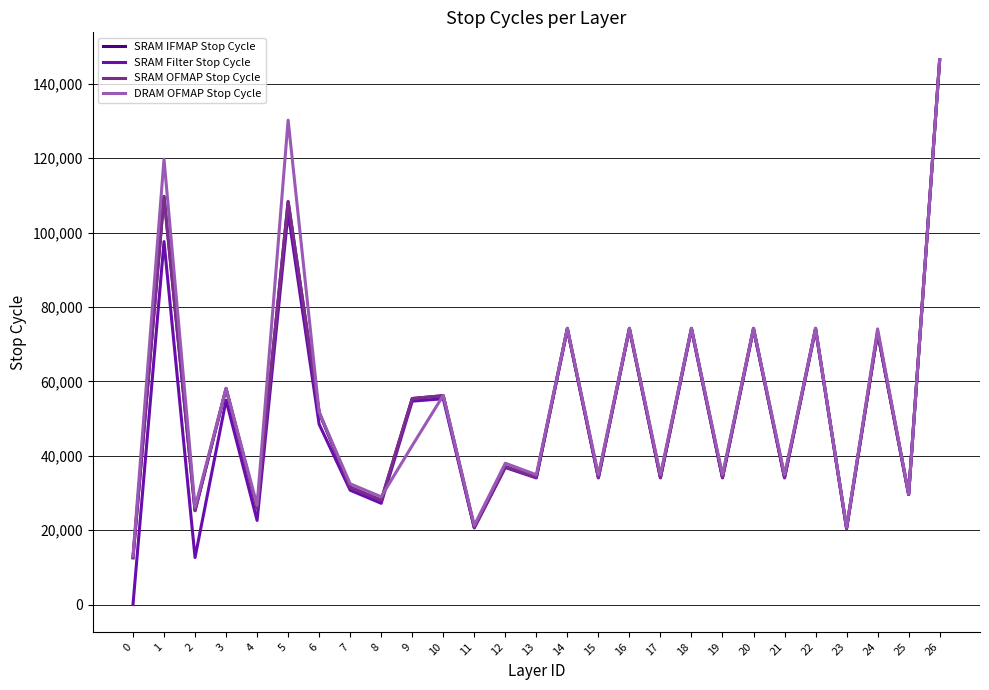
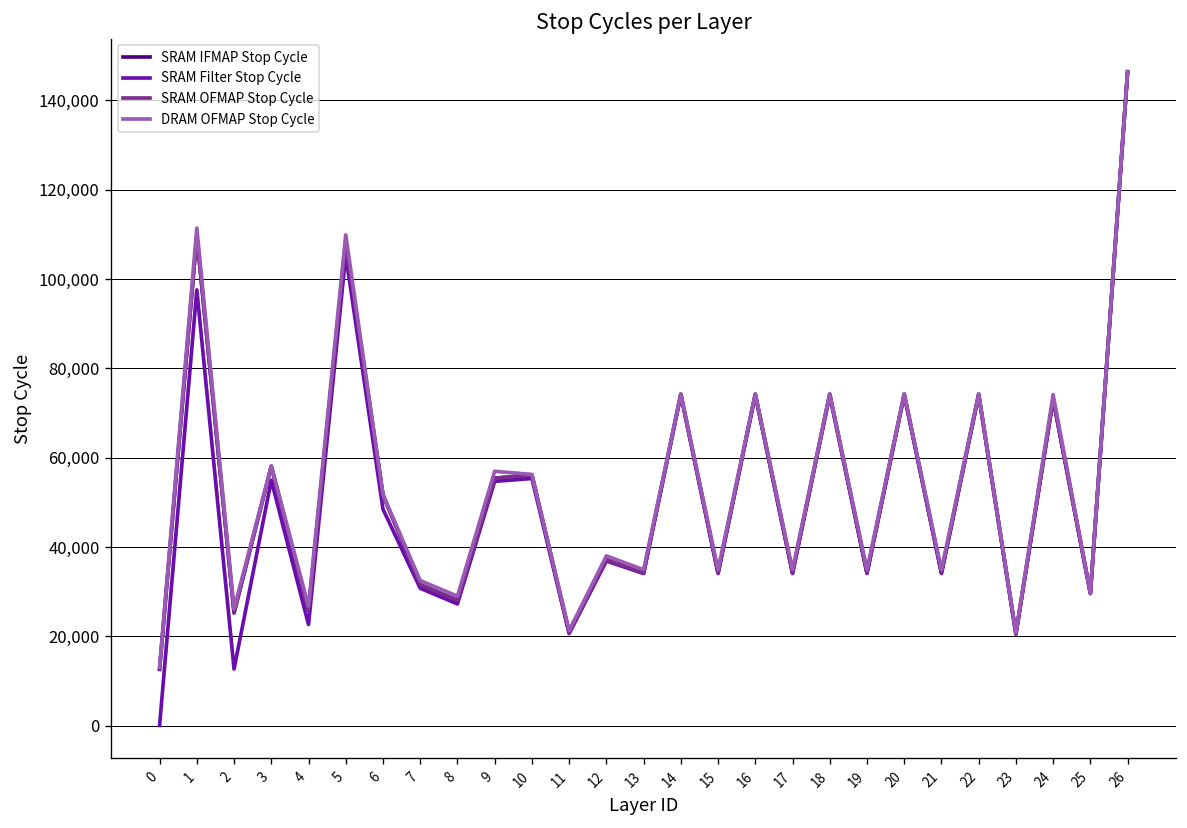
DRAM OFMAP Stop Cycle, 1: 120,000 -> 111,000
DRAM OFMAP Stop Cycle, 5: 130,000 -> 110,000
DRAM OFMAP Stop Cycle, 9: 43,000 -> 57,000
